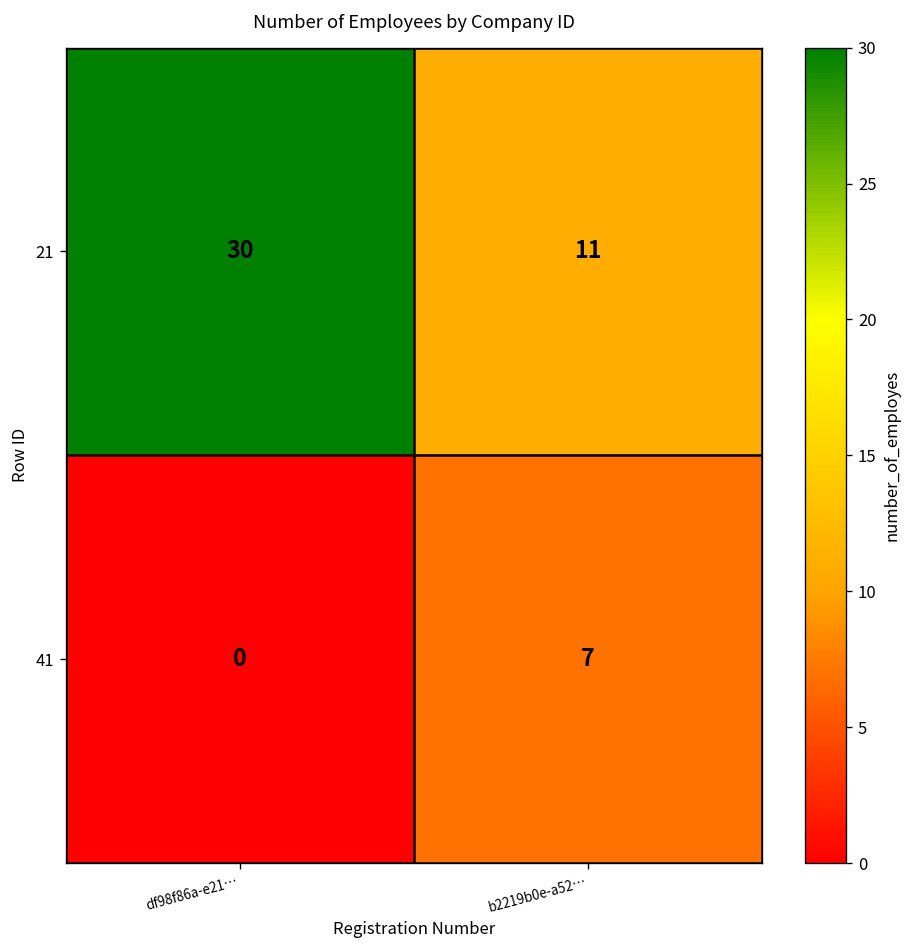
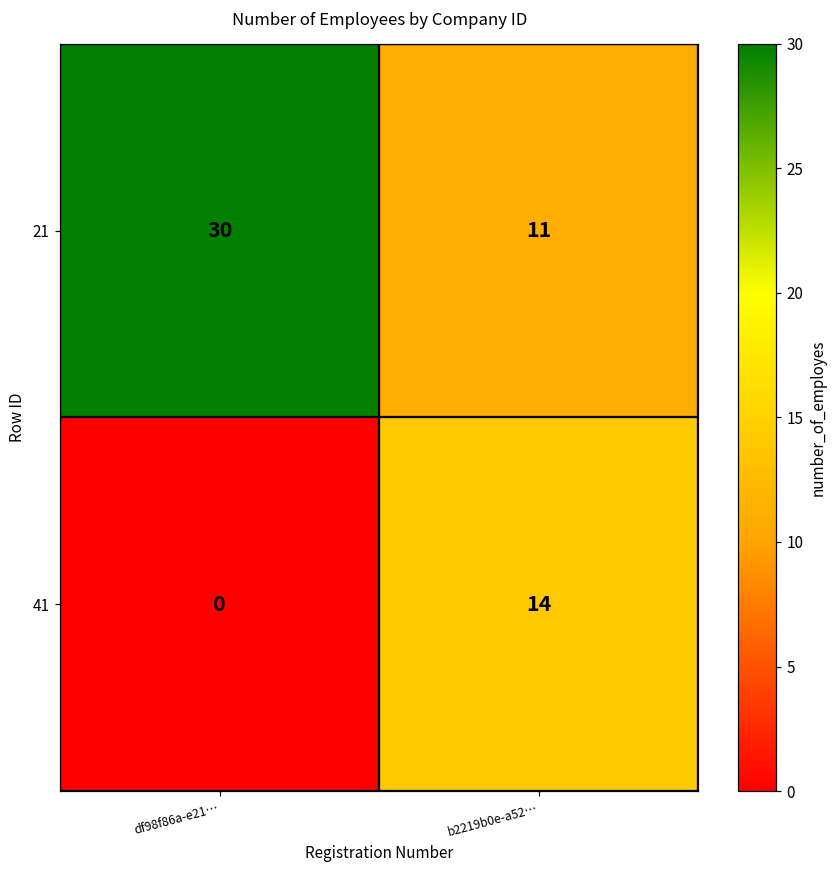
41, b2219b0e-a52…: 7 -> 14
